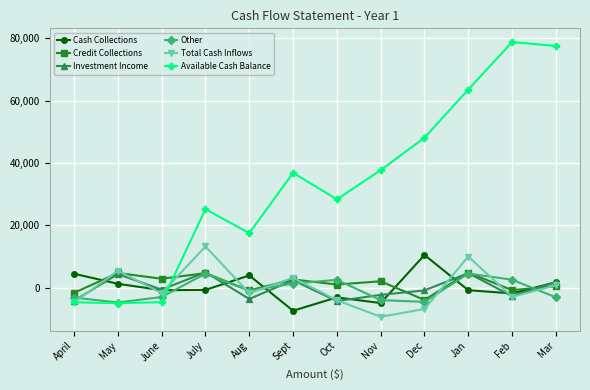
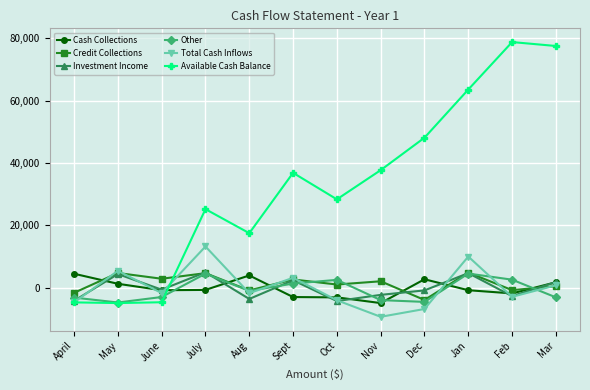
Cash Collections, Sept: -7,000 -> -3,000
Cash Collections, Dec: 10,000 -> 3,000
